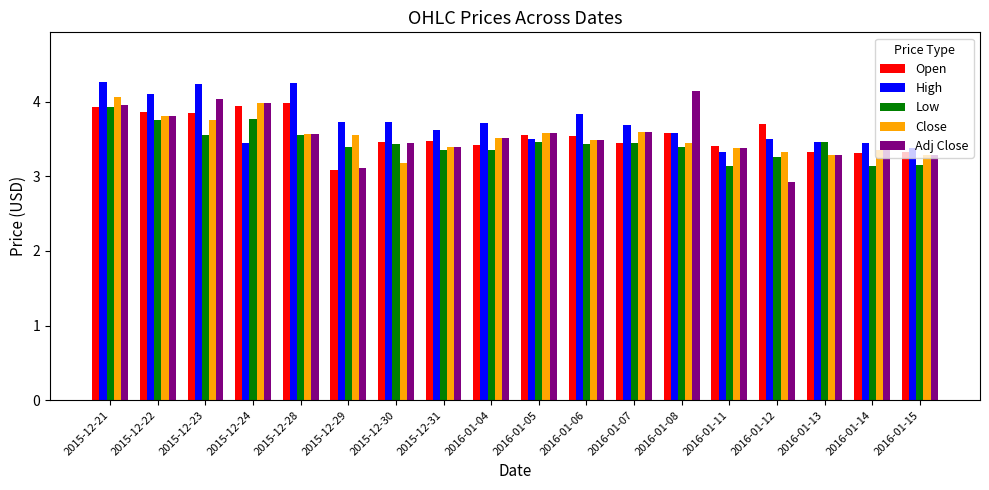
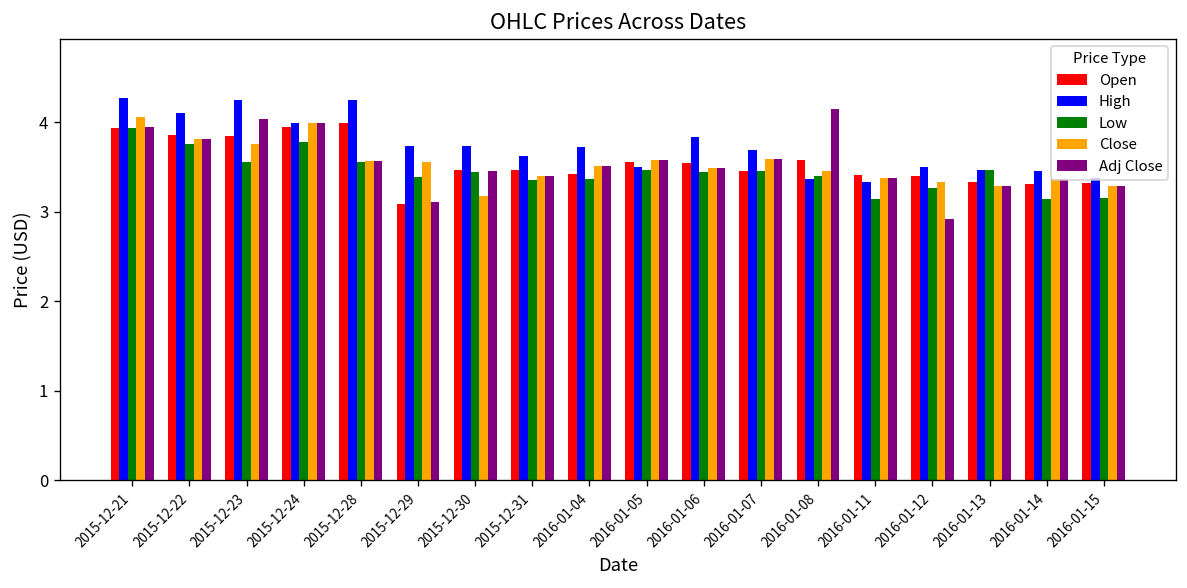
High, 2015-12-24: 3.5 -> 4.0
High, 2016-01-08: 3.6 -> 3.4
Open, 2016-01-12: 3.7 -> 3.4
